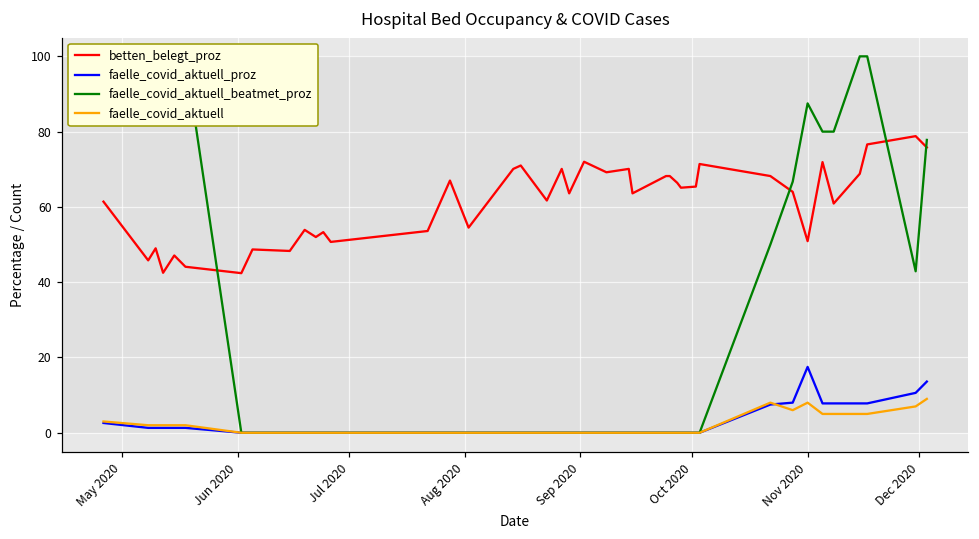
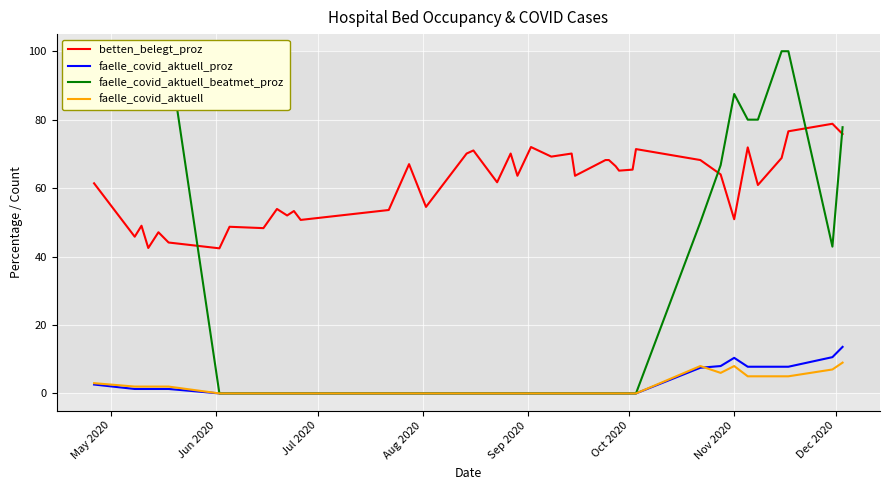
faelle_covid_aktuell_proz, Nov 2020: 18 -> 10
